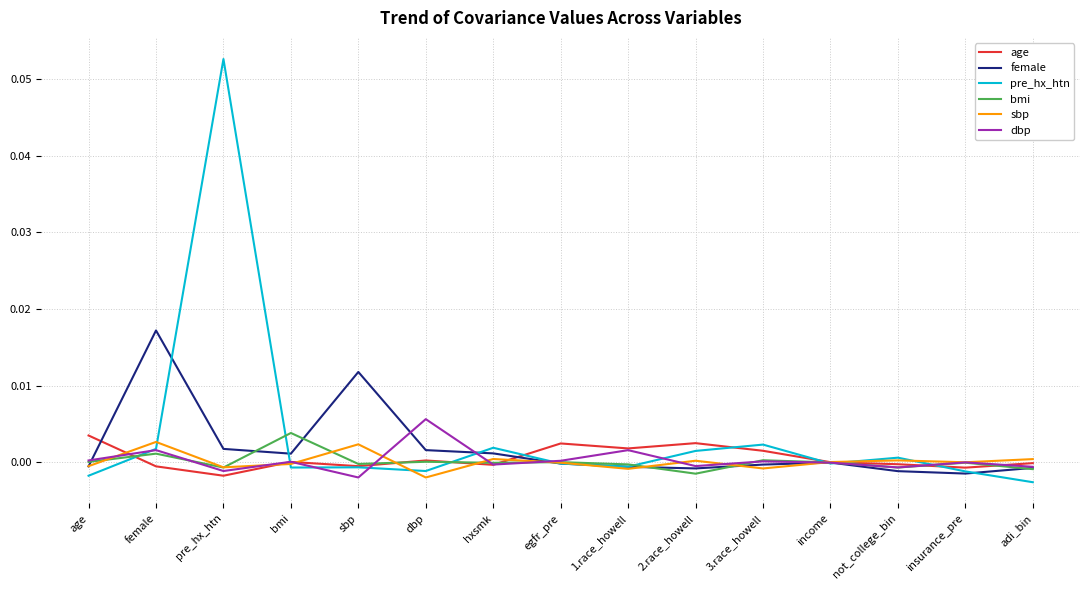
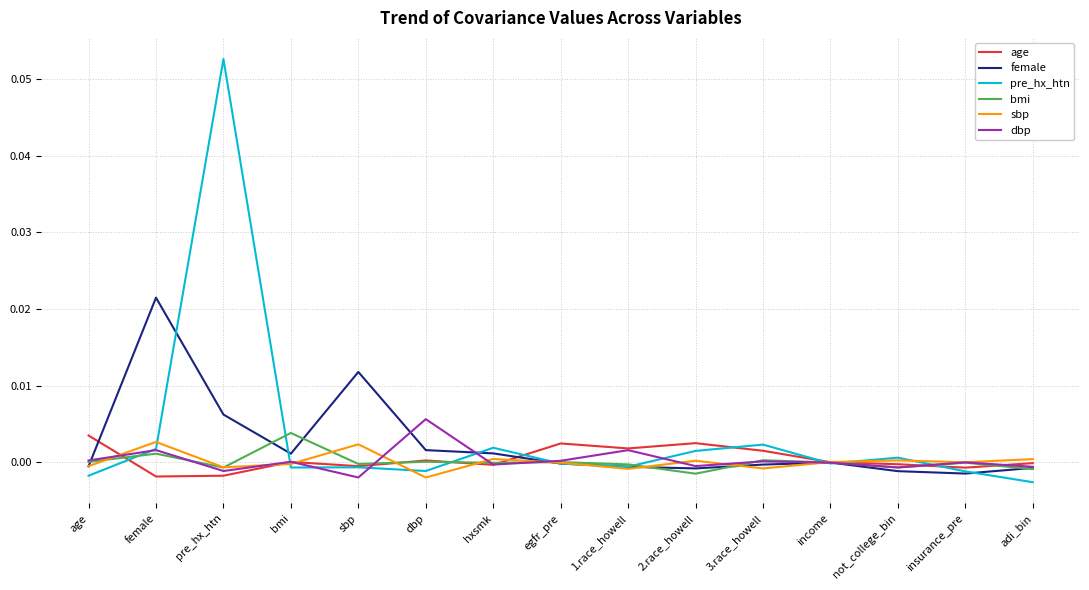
age, female: -0.001 -> -0.002
female, female: 0.017 -> 0.021
female, pre_hx_htn: 0.002 -> 0.006
